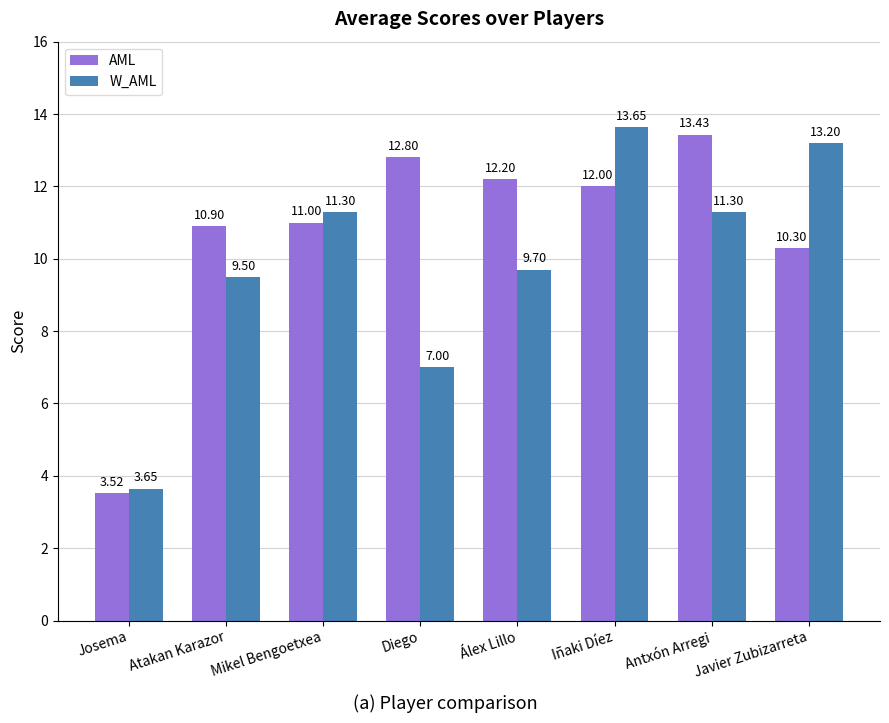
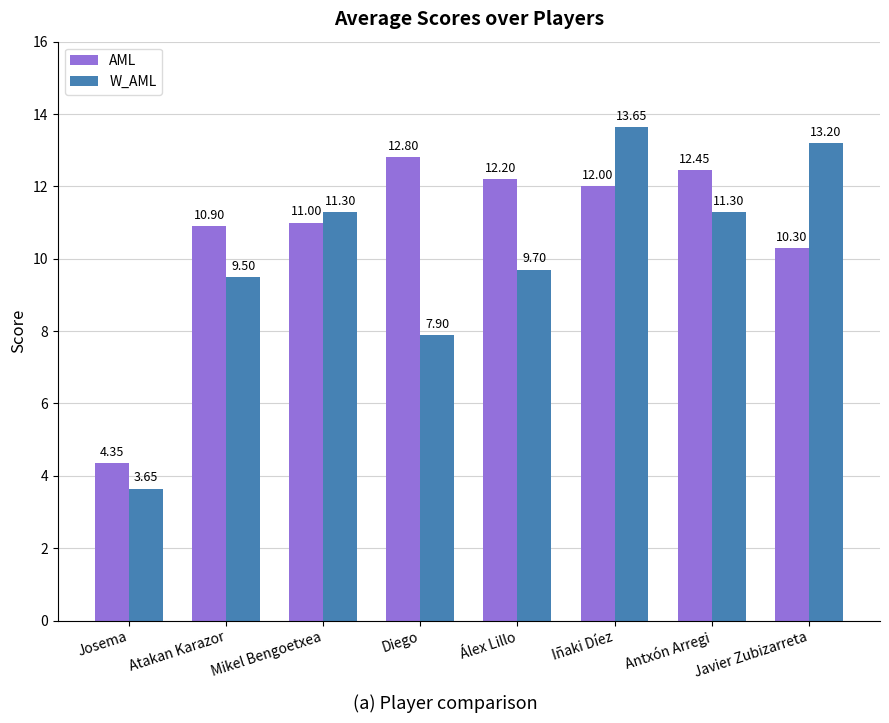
AML, Josema: 3.52 -> 4.35
W_AML, Diego: 7.00 -> 7.90
AML, Antxón Arregi: 13.43 -> 12.45
